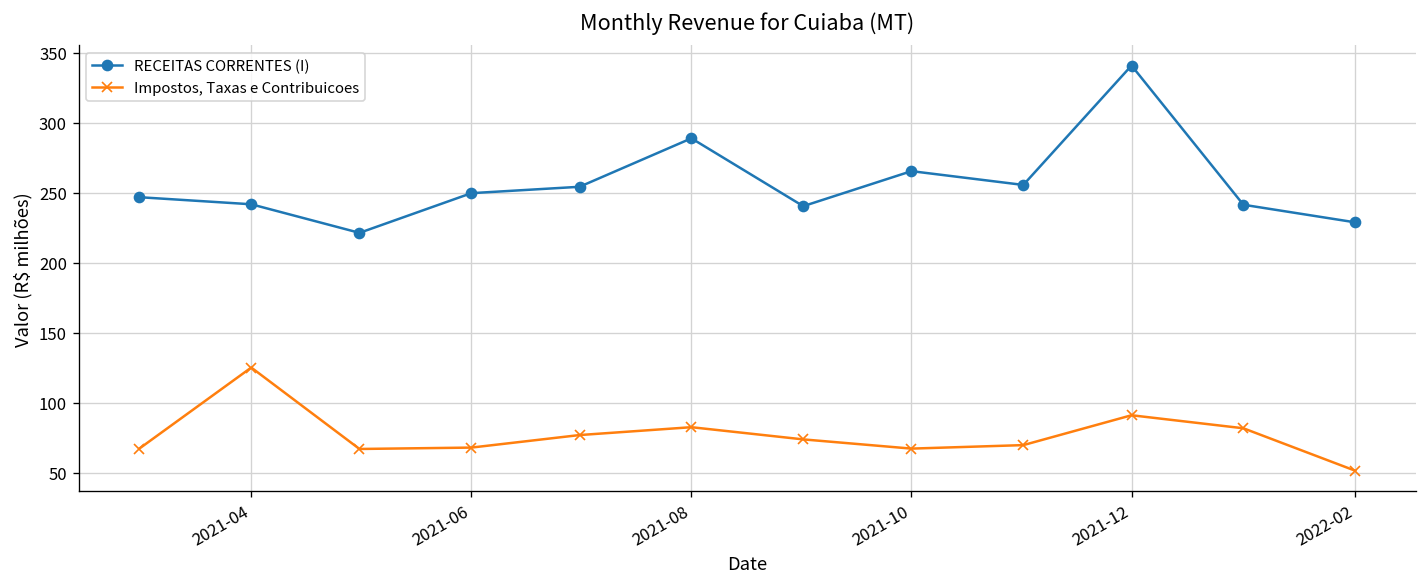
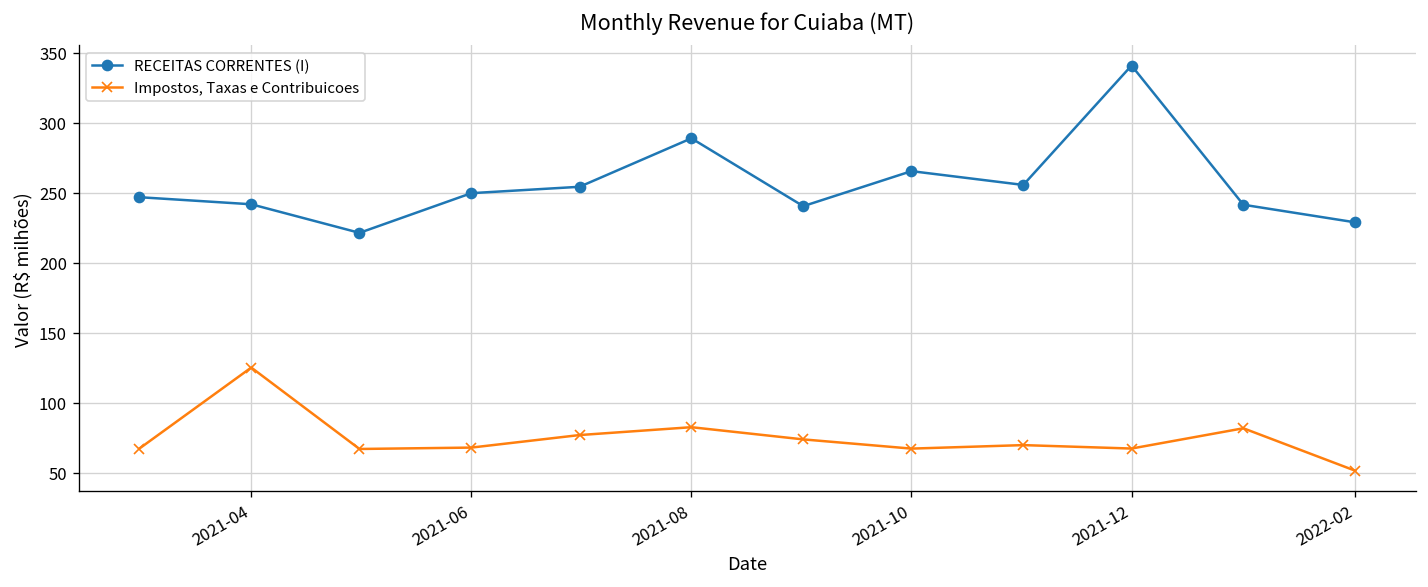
Impostos, Taxas e Contribuicoes, 2021-12: 91 -> 67
